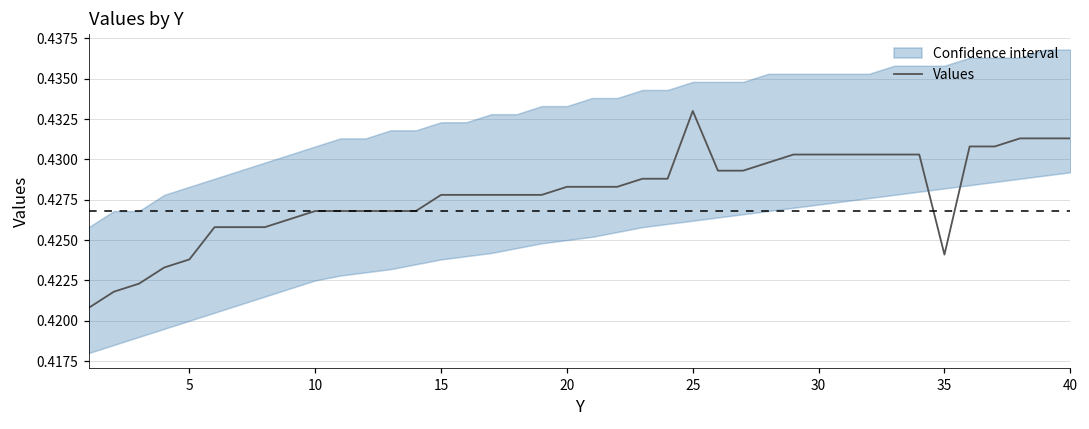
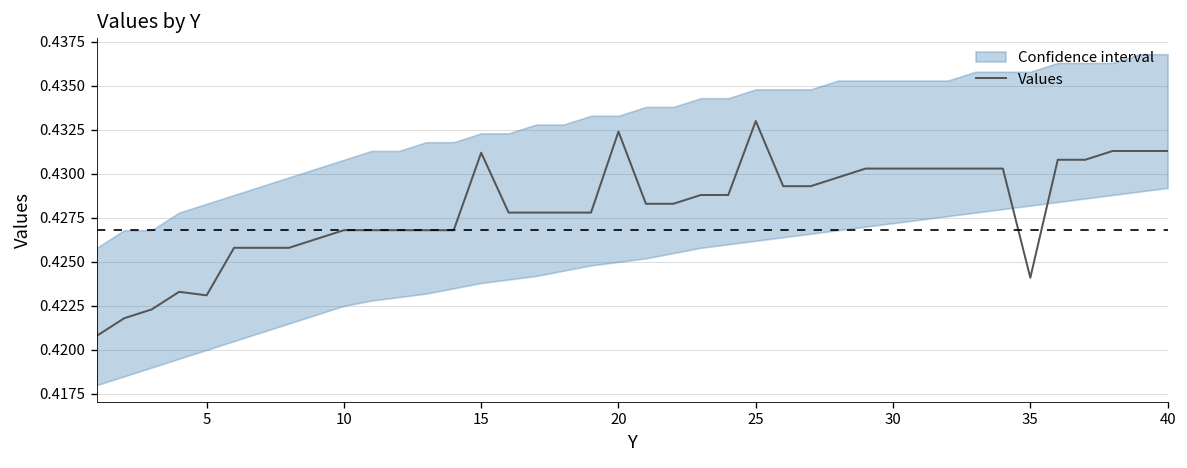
Values, 5: 0.4238 -> 0.4231
Values, 15: 0.4278 -> 0.4312
Values, 20: 0.4283 -> 0.4324
